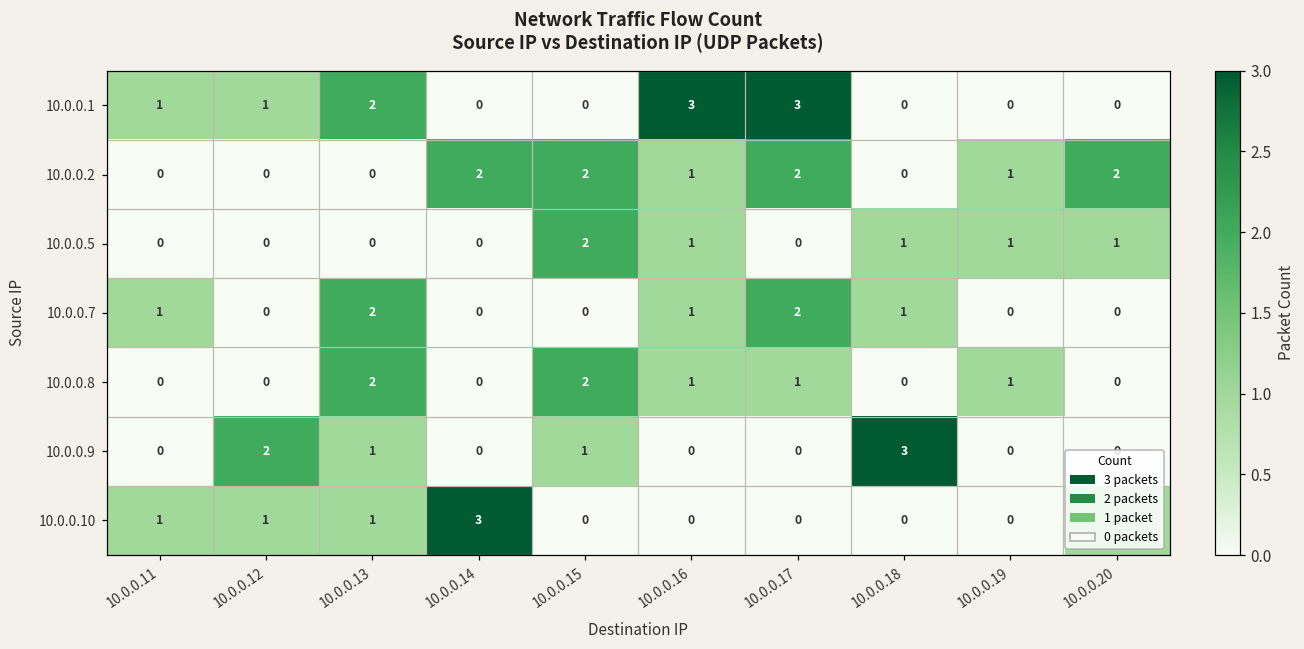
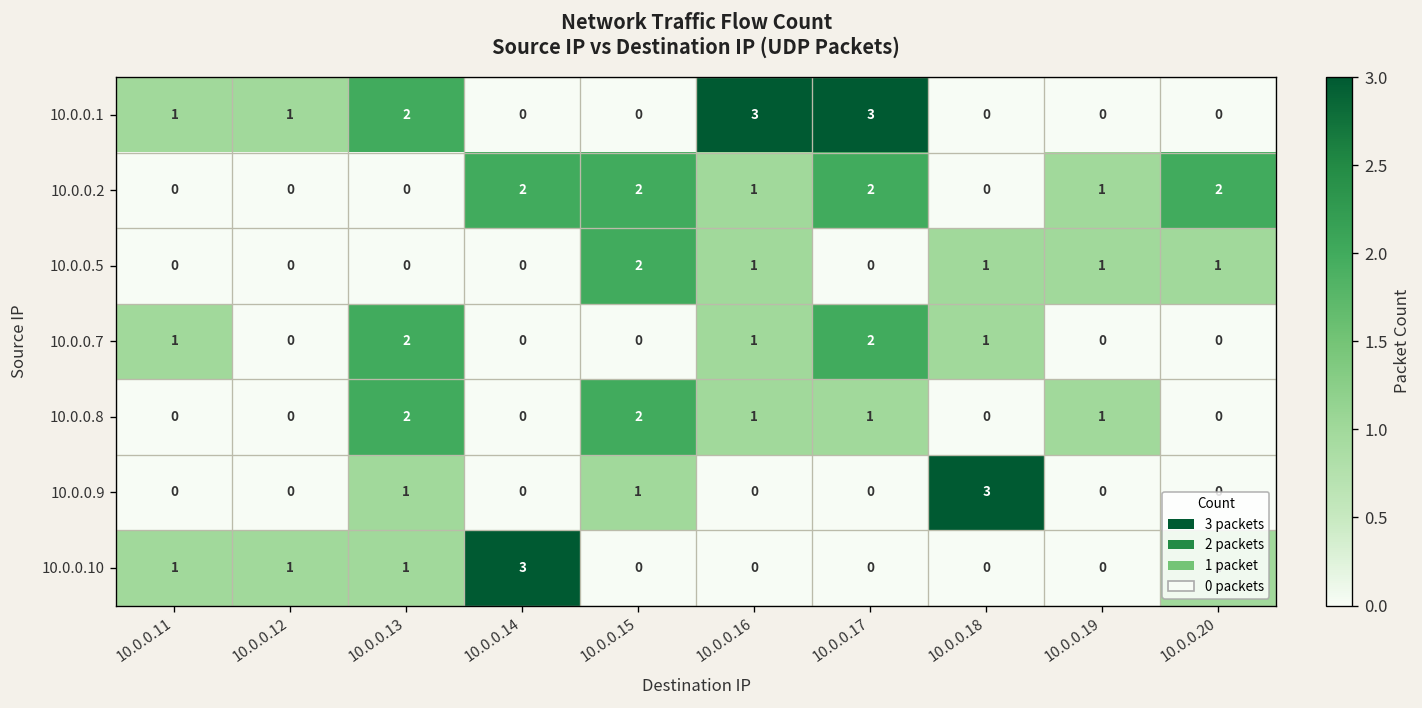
10.0.0.9, 10.0.0.12: 2 -> 0
